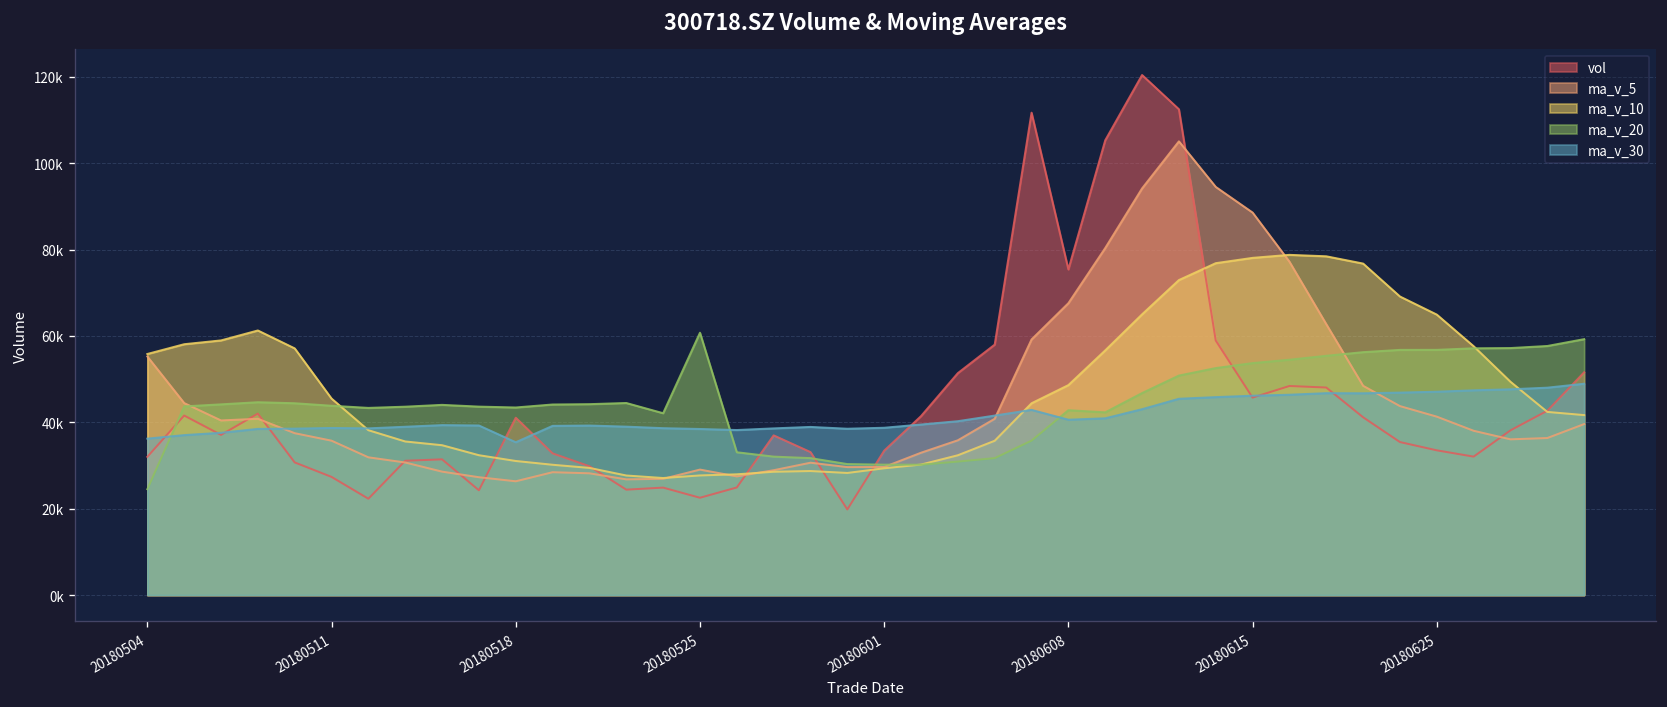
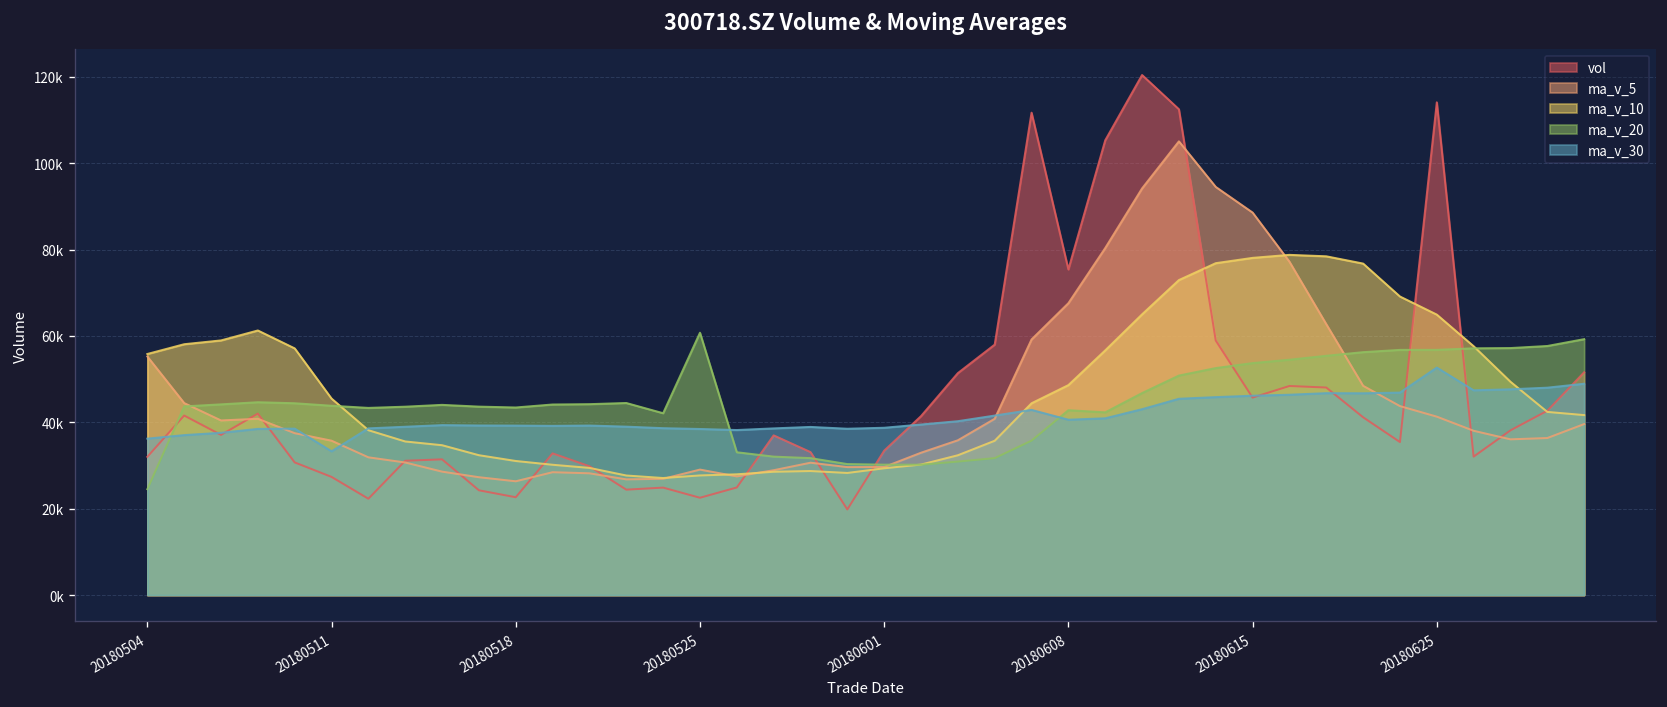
ma_v_30, 20180511: 39000 -> 33000
vol, 20180518: 41000 -> 23000
ma_v_30, 20180518: 35000 -> 39000
vol, 20180625: 34000 -> 114000
ma_v_30, 20180625: 47000 -> 53000
